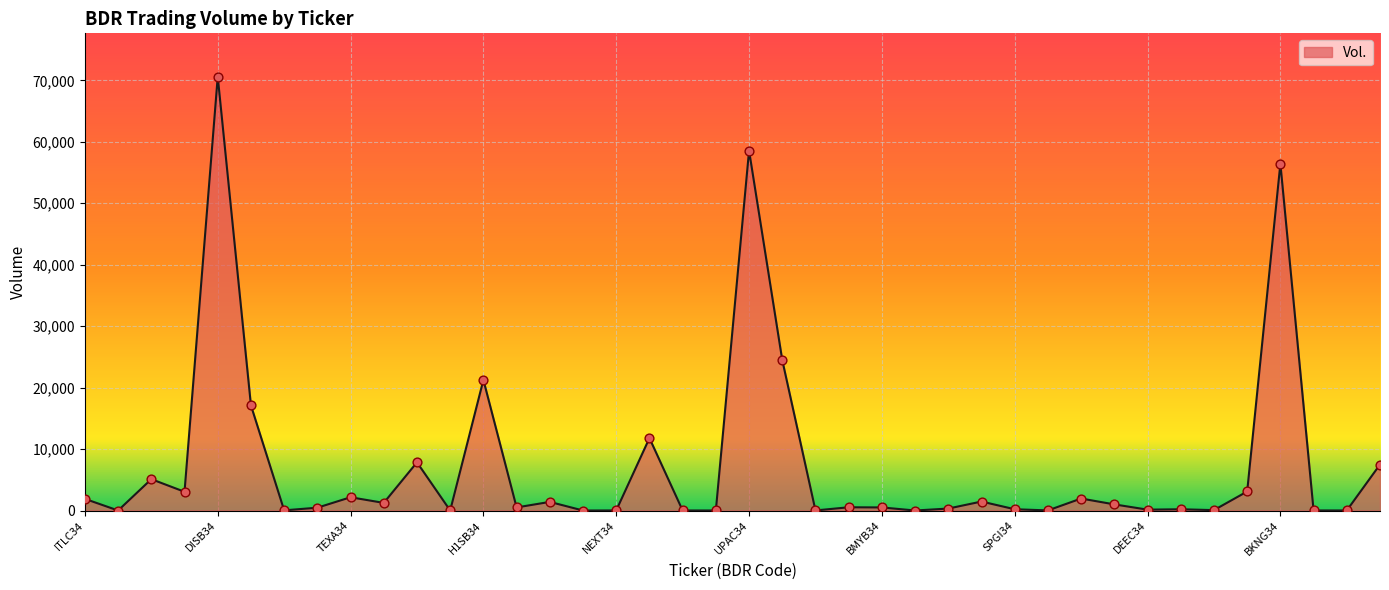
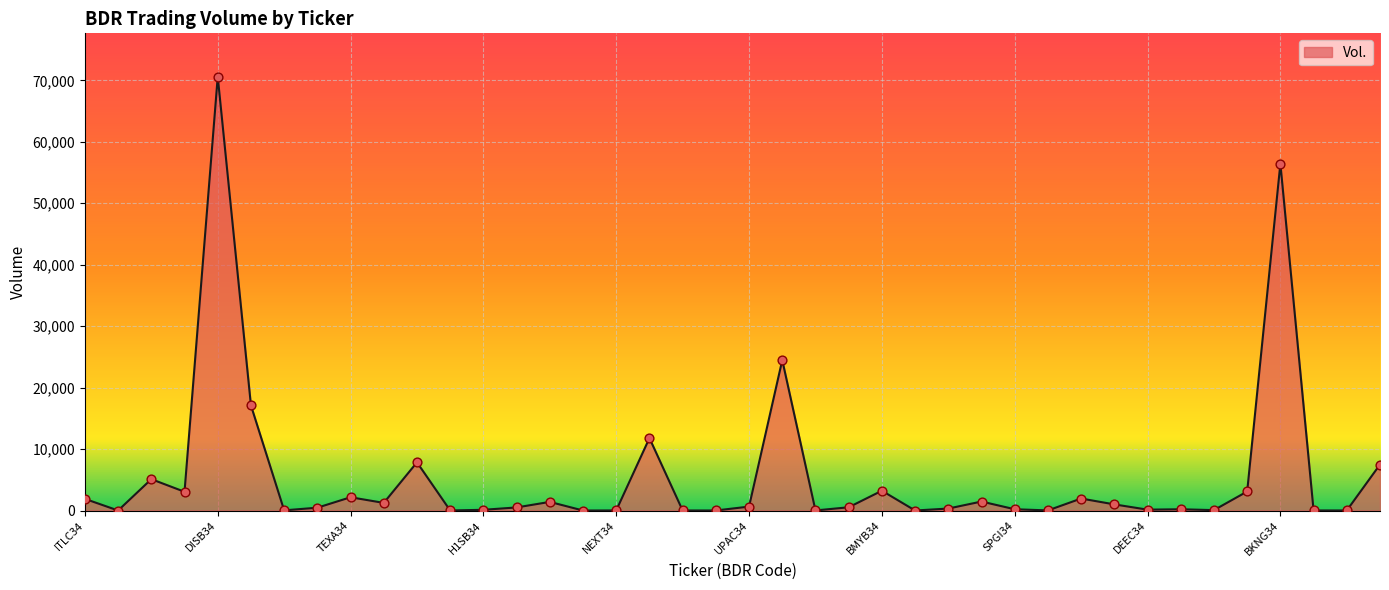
H1SB34: 21,000 -> 0
UPAC34: 59,000 -> 1,000
BMYB34: 1,000 -> 3,000
